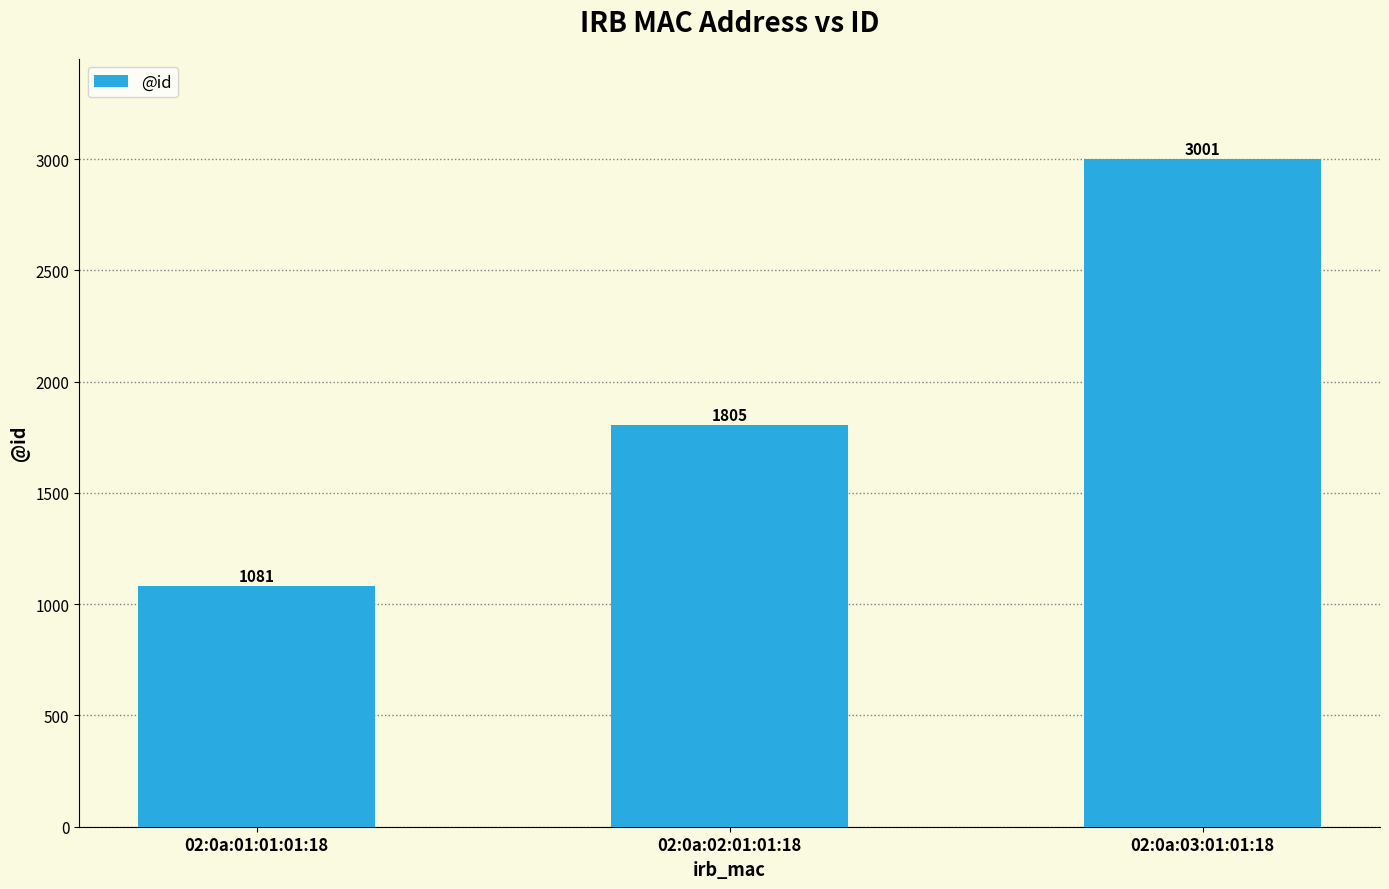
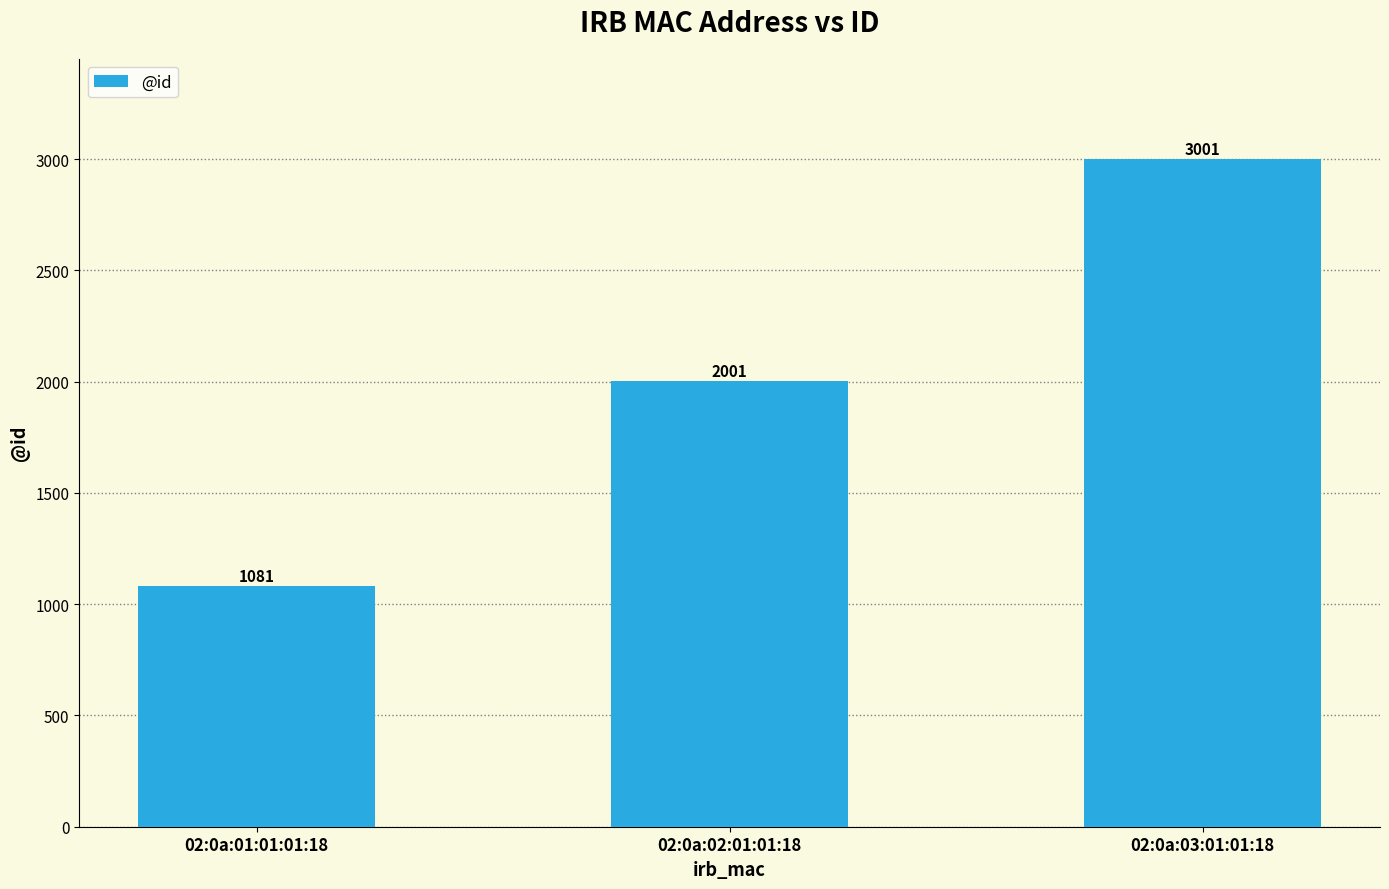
02:0a:02:01:01:18: 1805 -> 2001
